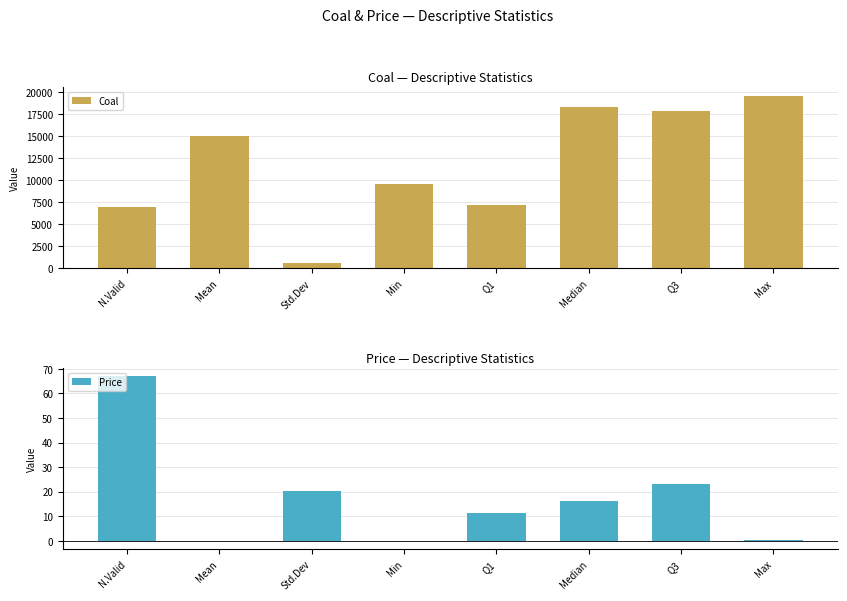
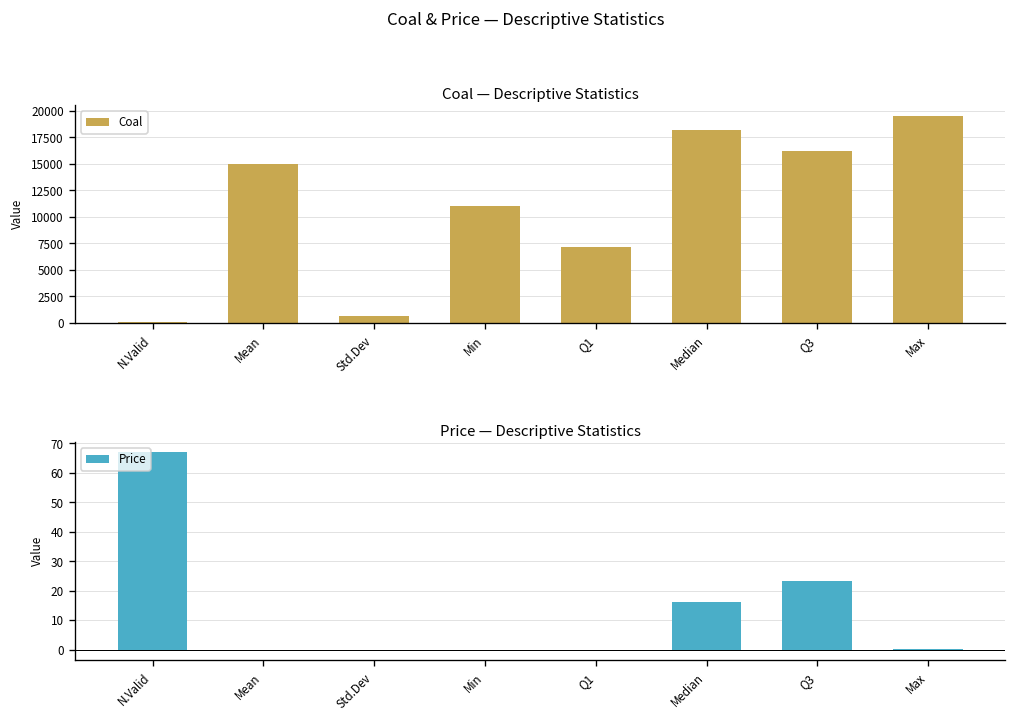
Coal — Descriptive Statistics, N.Valid: 7000 -> 0
Coal — Descriptive Statistics, Min: 10000 -> 11000
Coal — Descriptive Statistics, Q3: 18000 -> 16000
Price — Descriptive Statistics, Std.Dev: 20 -> 0
Price — Descriptive Statistics, Q1: 11 -> 0
